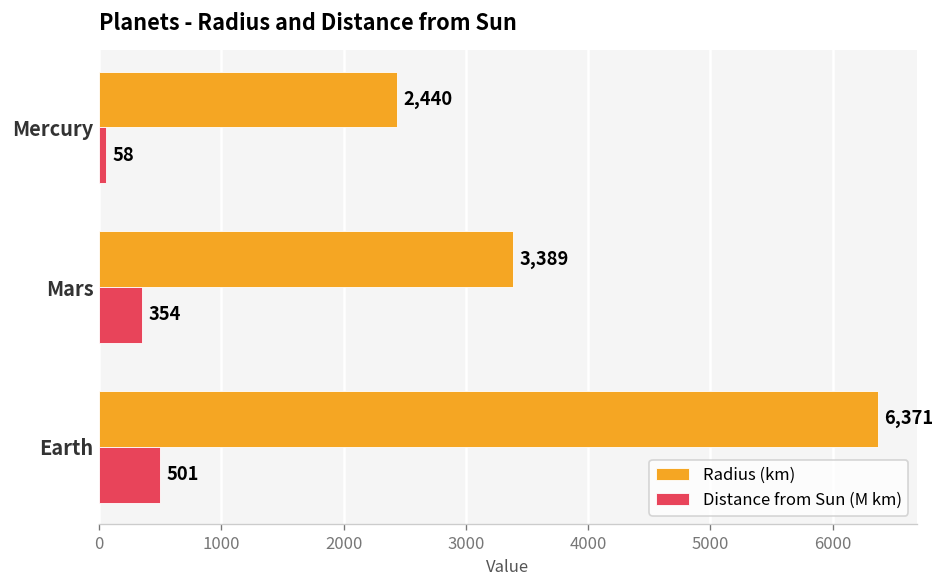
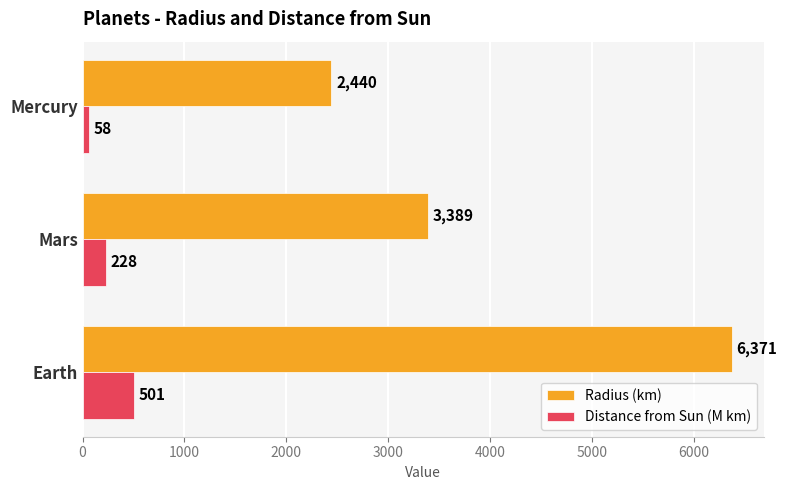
Distance from Sun (M km), Mars: 354 -> 228
